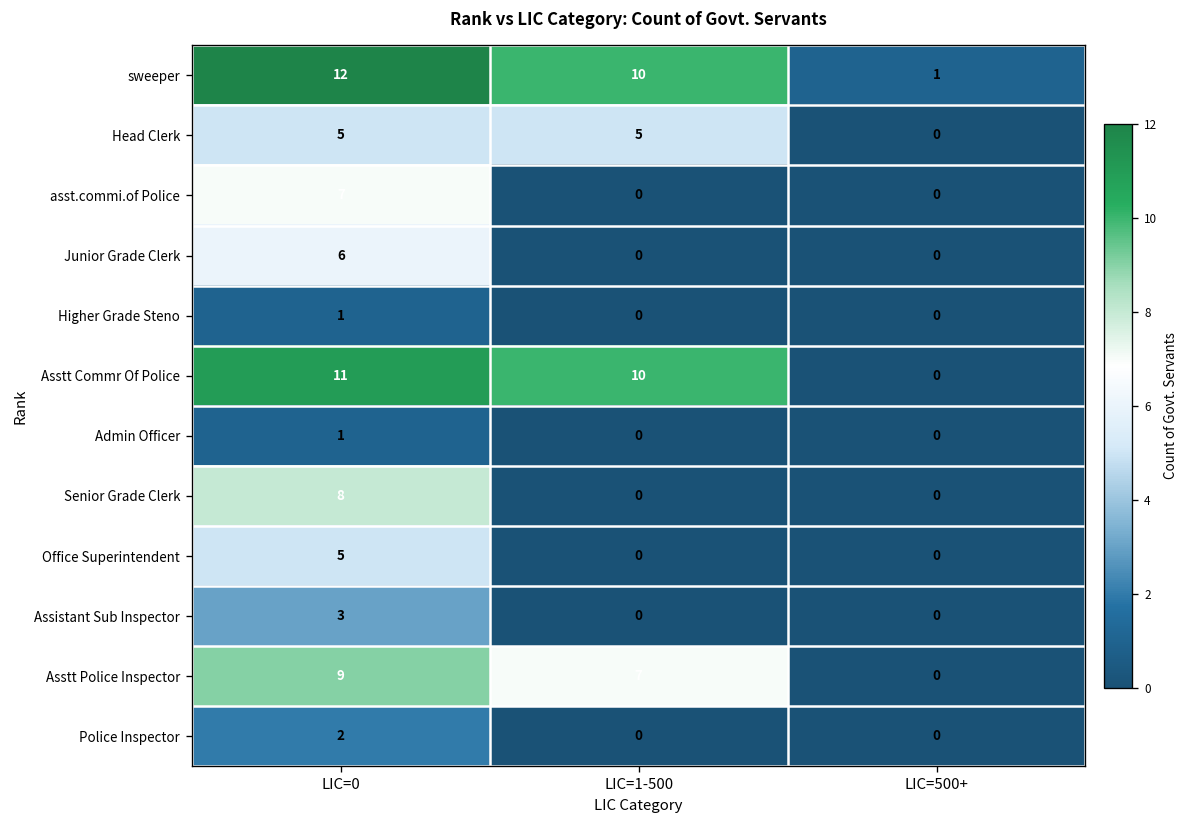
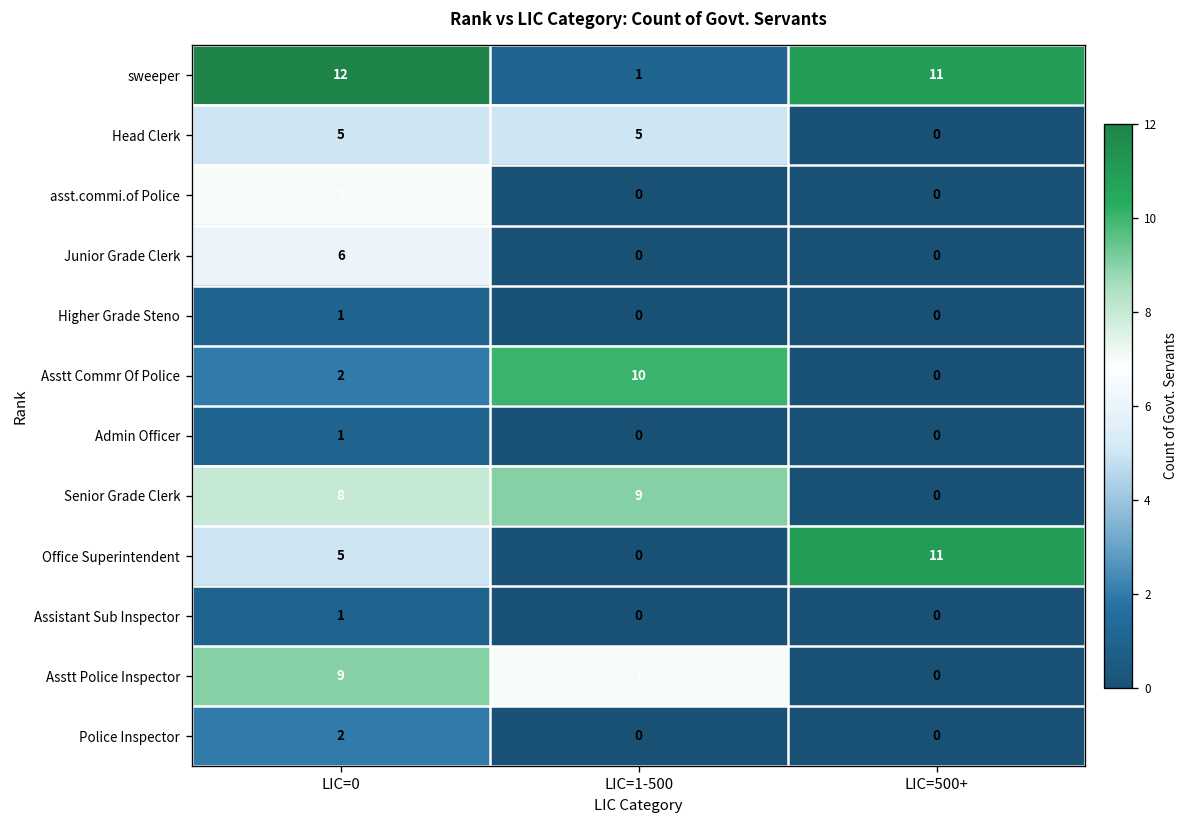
sweeper, LIC=1-500: 10 -> 1
sweeper, LIC=500+: 1 -> 11
Asstt Commr Of Police, LIC=0: 11 -> 2
Senior Grade Clerk, LIC=1-500: 0 -> 9
Office Superintendent, LIC=500+: 0 -> 11
Assistant Sub Inspector, LIC=0: 3 -> 1
